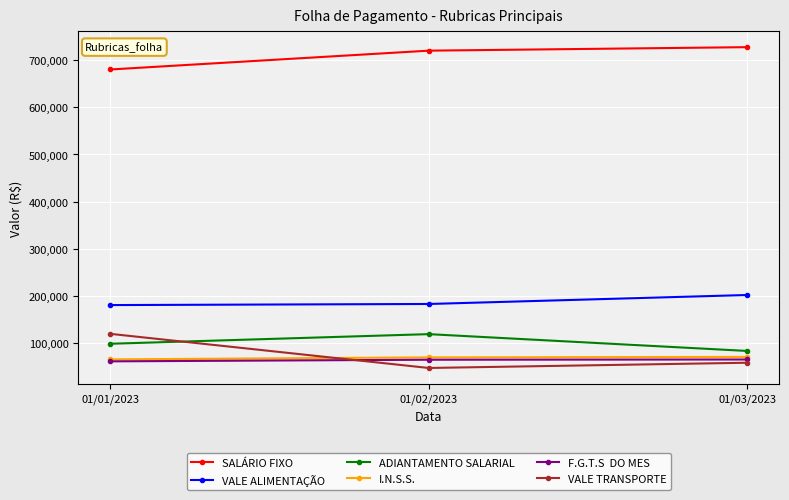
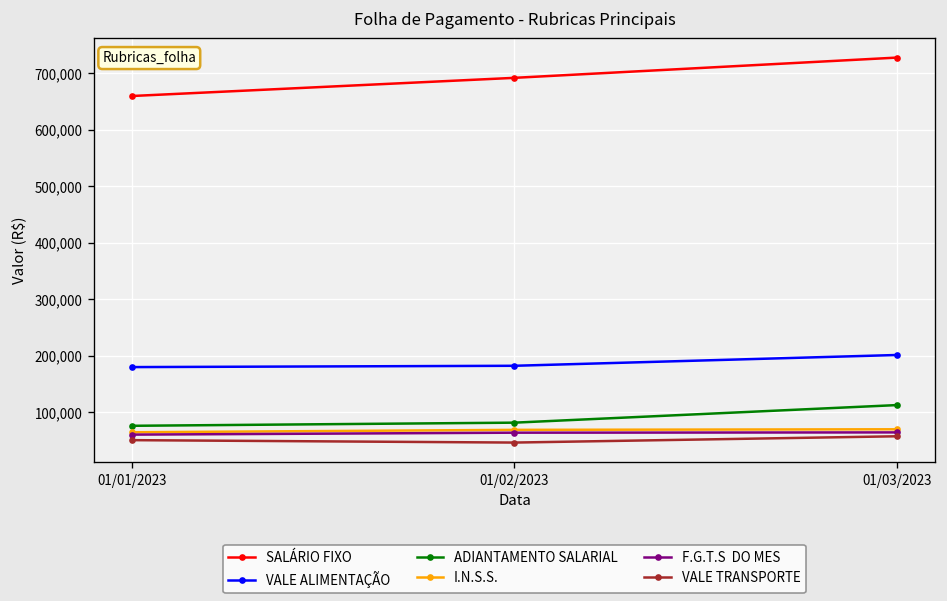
SALÁRIO FIXO, 01/01/2023: 680,000 -> 660,000
ADIANTAMENTO SALARIAL, 01/01/2023: 100,000 -> 80,000
VALE TRANSPORTE, 01/01/2023: 120,000 -> 50,000
SALÁRIO FIXO, 01/02/2023: 720,000 -> 690,000
ADIANTAMENTO SALARIAL, 01/02/2023: 120,000 -> 80,000
ADIANTAMENTO SALARIAL, 01/03/2023: 80,000 -> 110,000
